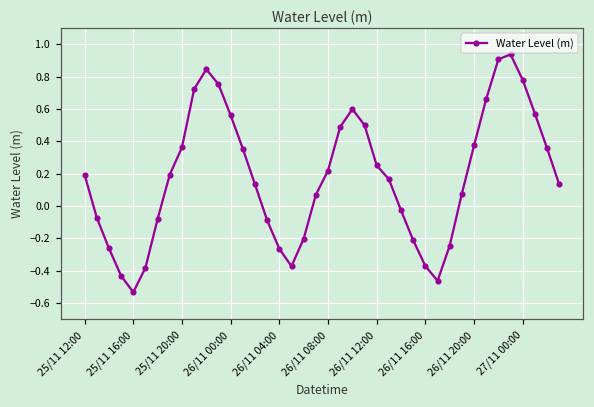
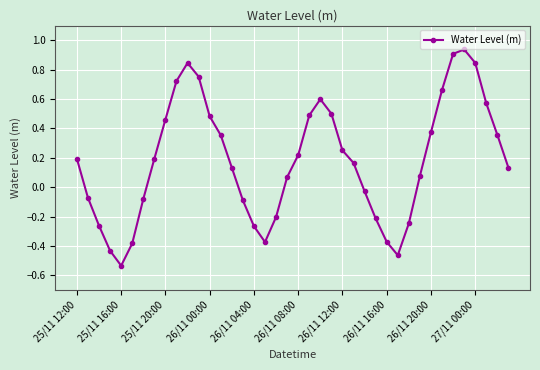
25/11 20:00: 0.36 -> 0.46
26/11 00:00: 0.56 -> 0.48
27/11 00:00: 0.78 -> 0.85
